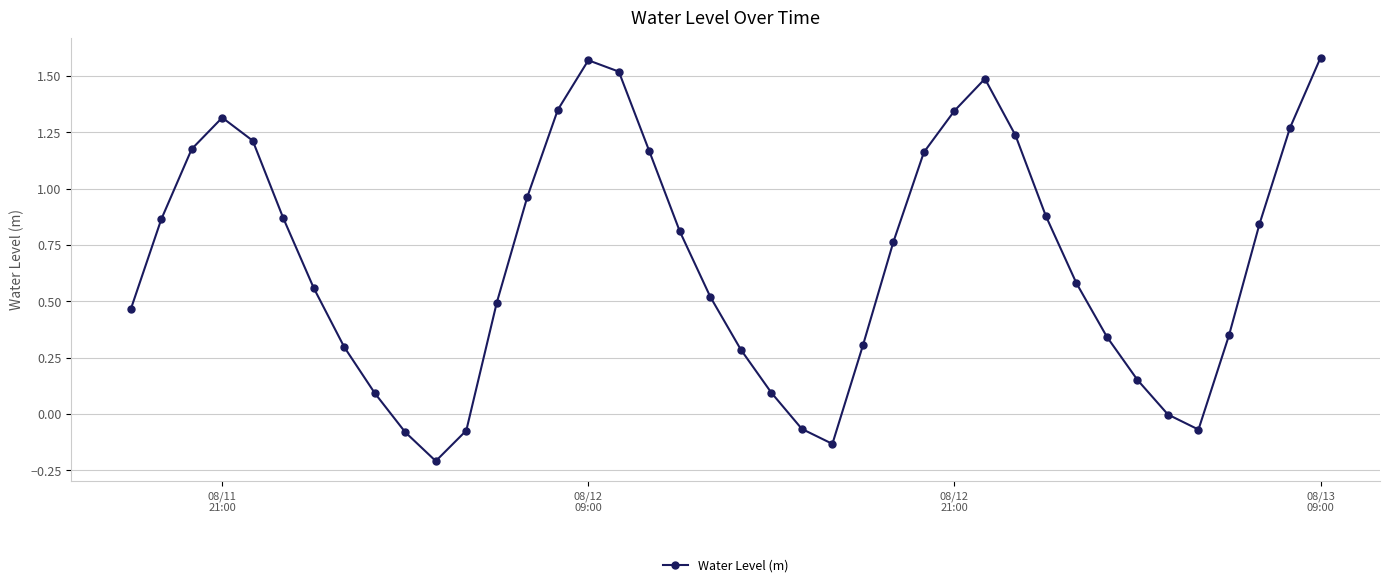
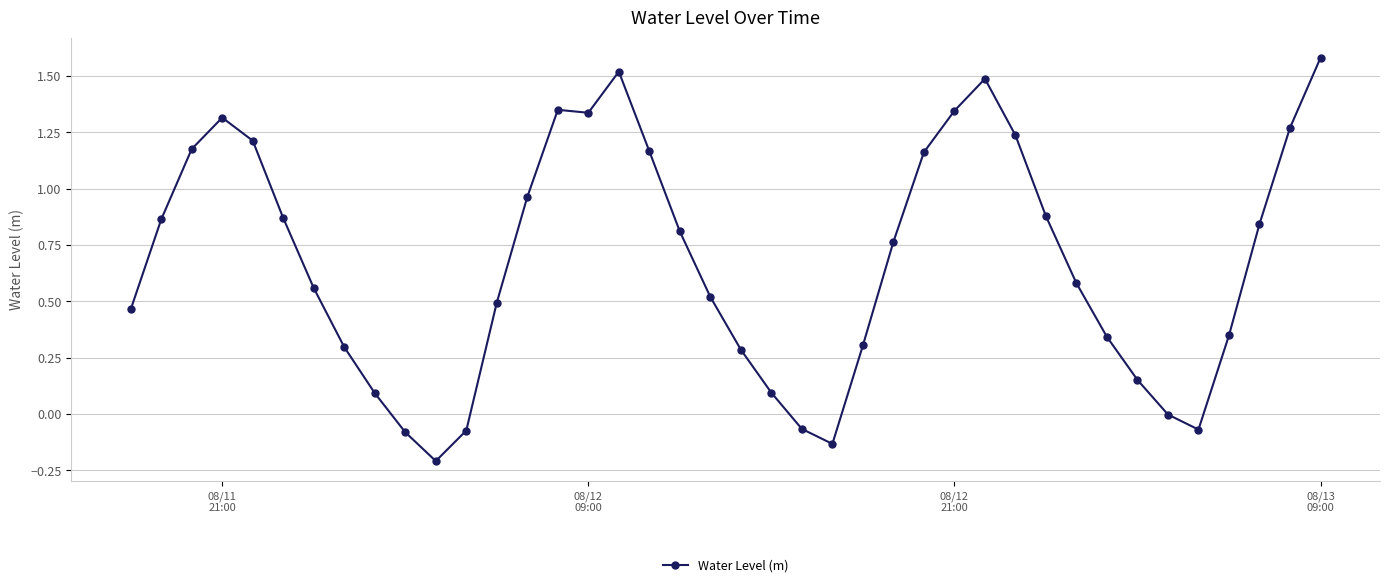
08/12 09:00: 1.57 -> 1.34
